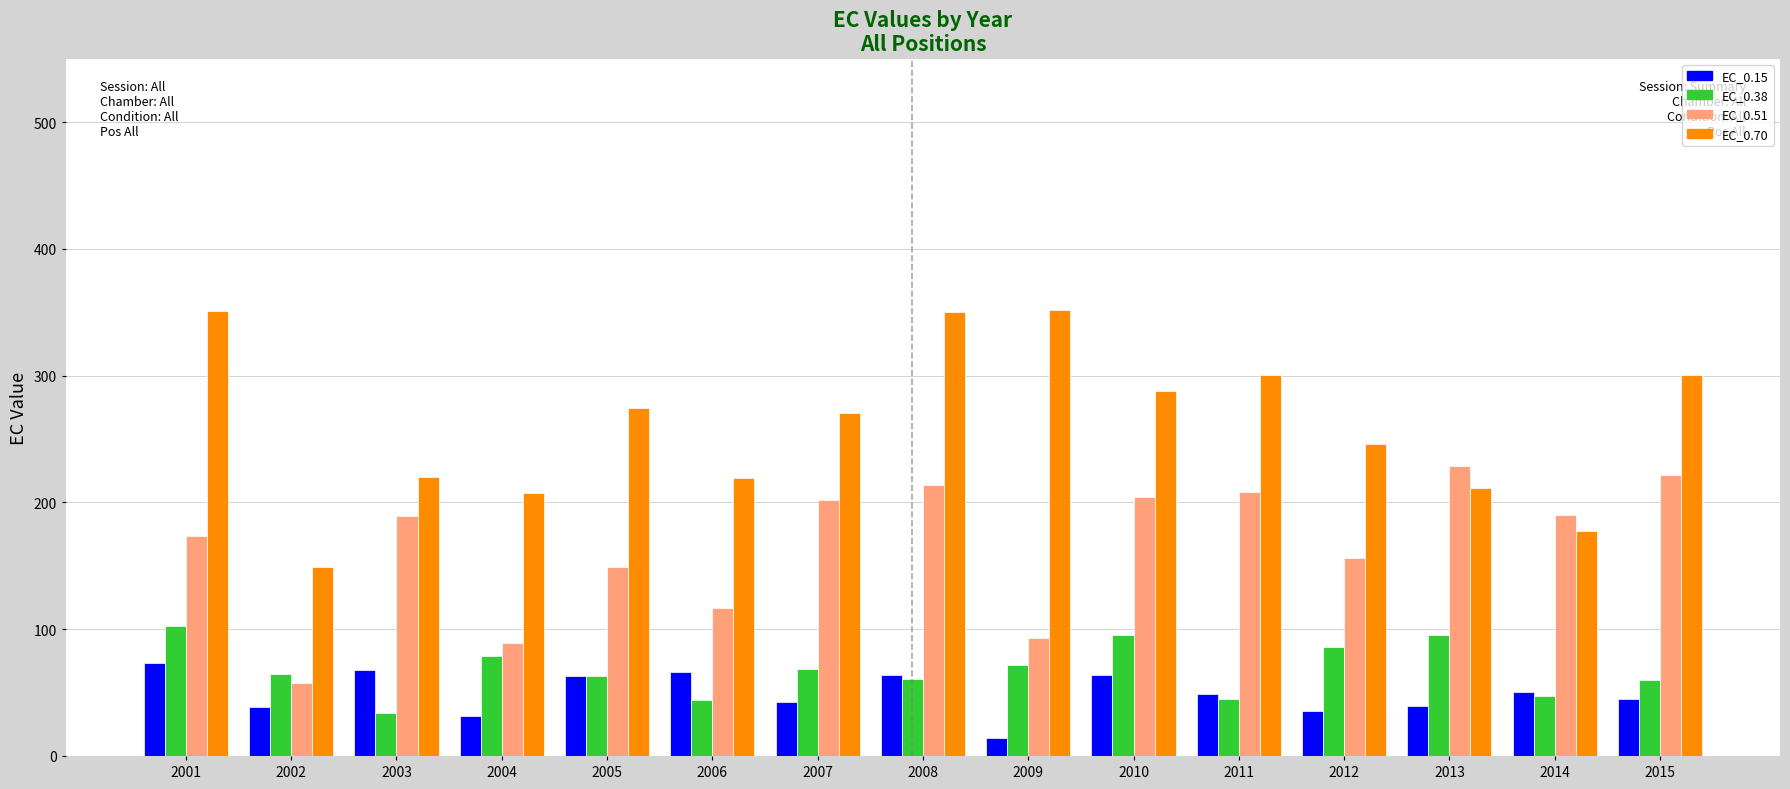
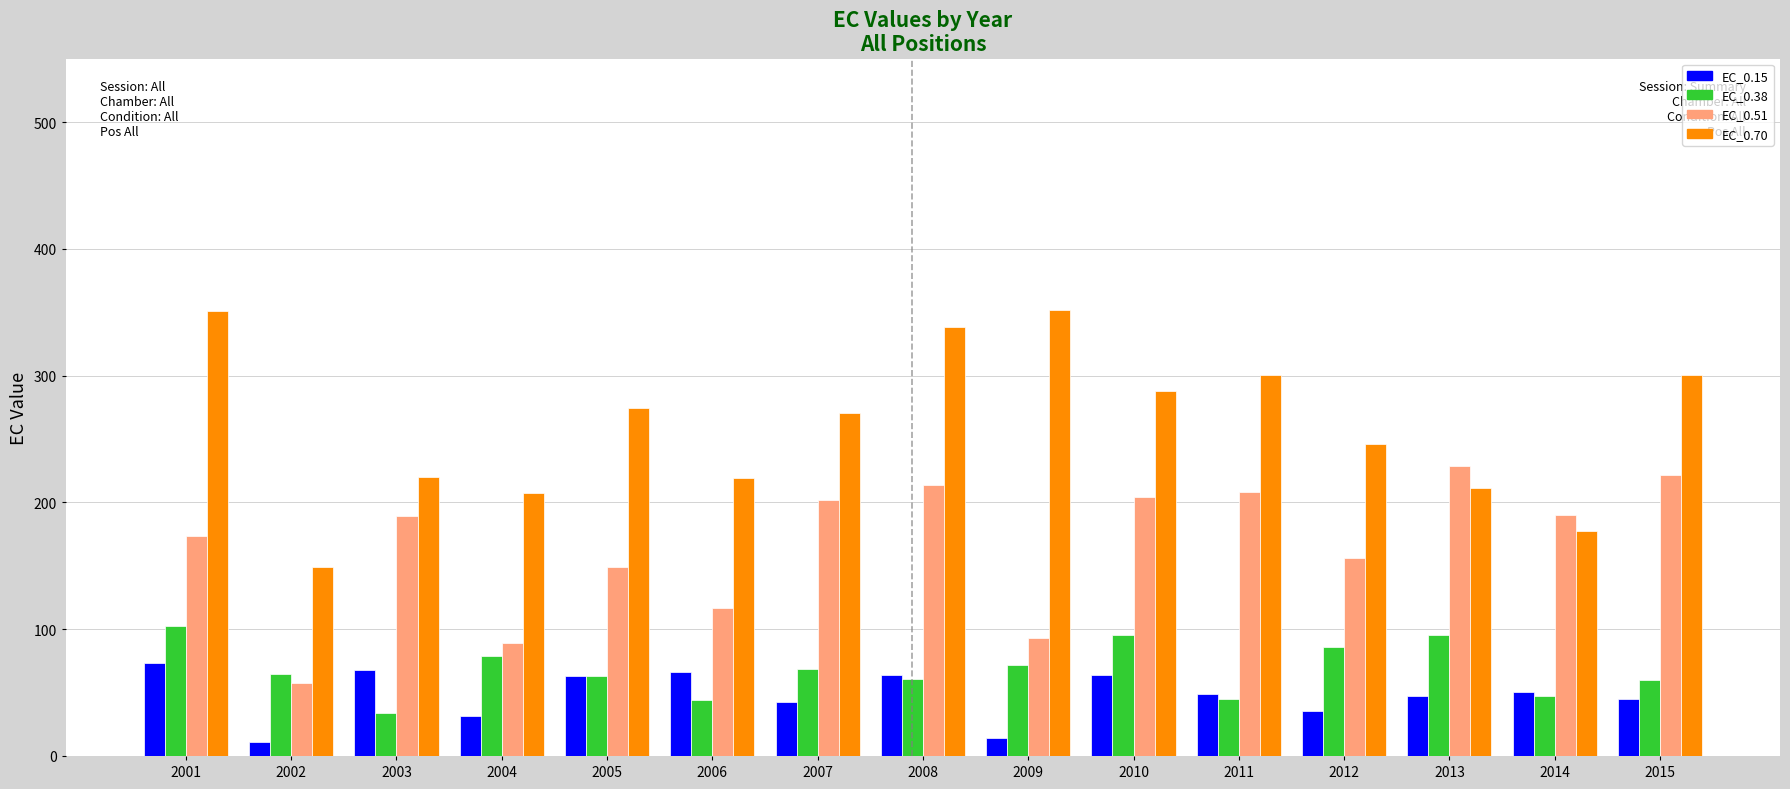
EC_0.15, 2002: 38 -> 11
EC_0.70, 2008: 350 -> 338
EC_0.15, 2013: 39 -> 47
